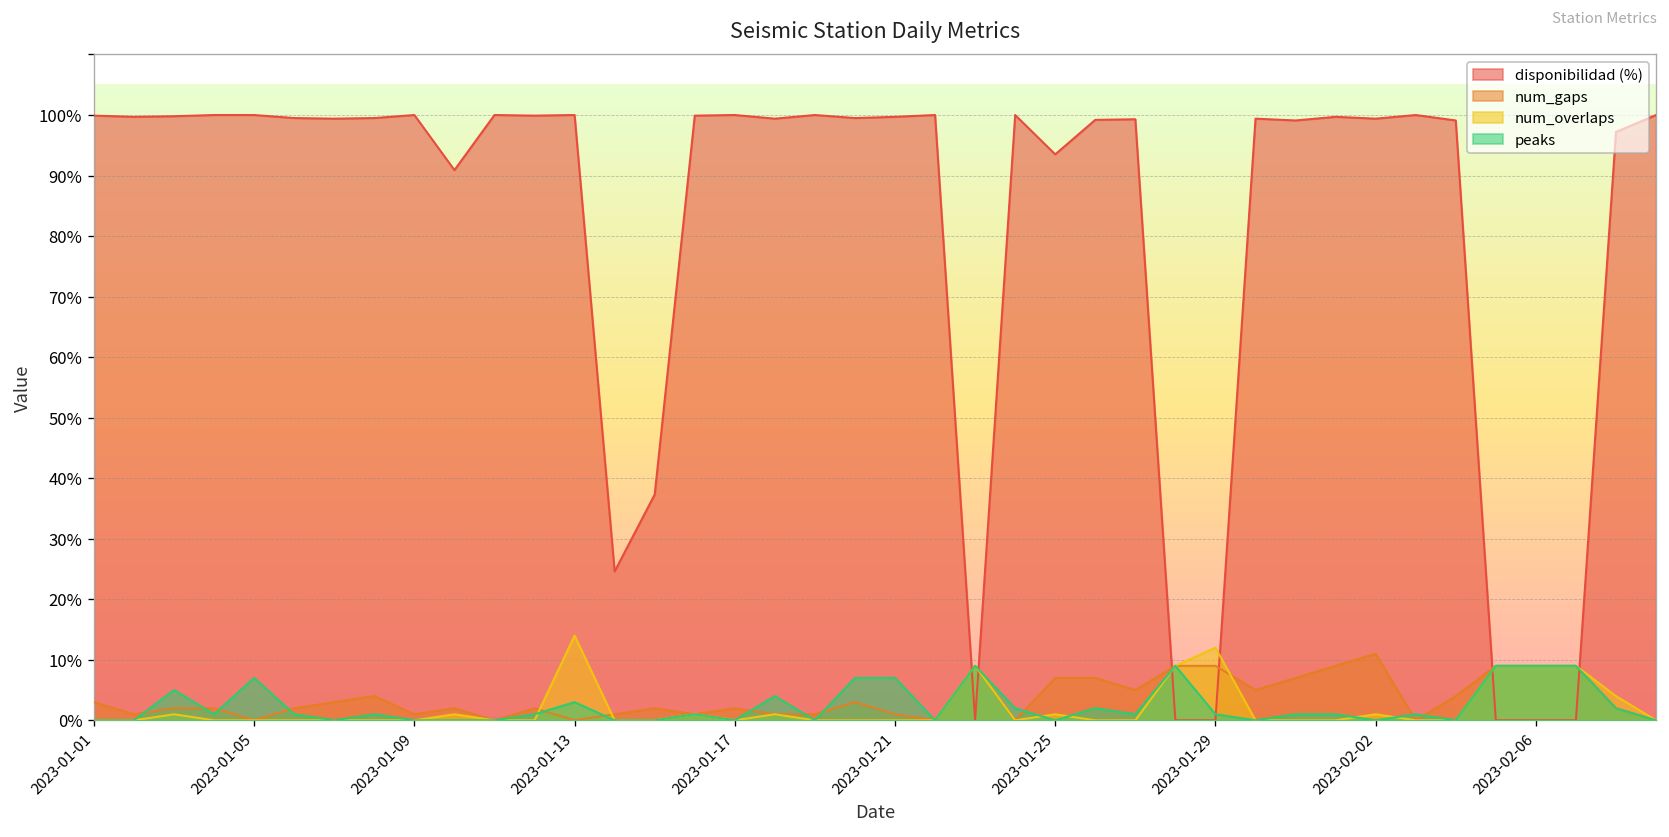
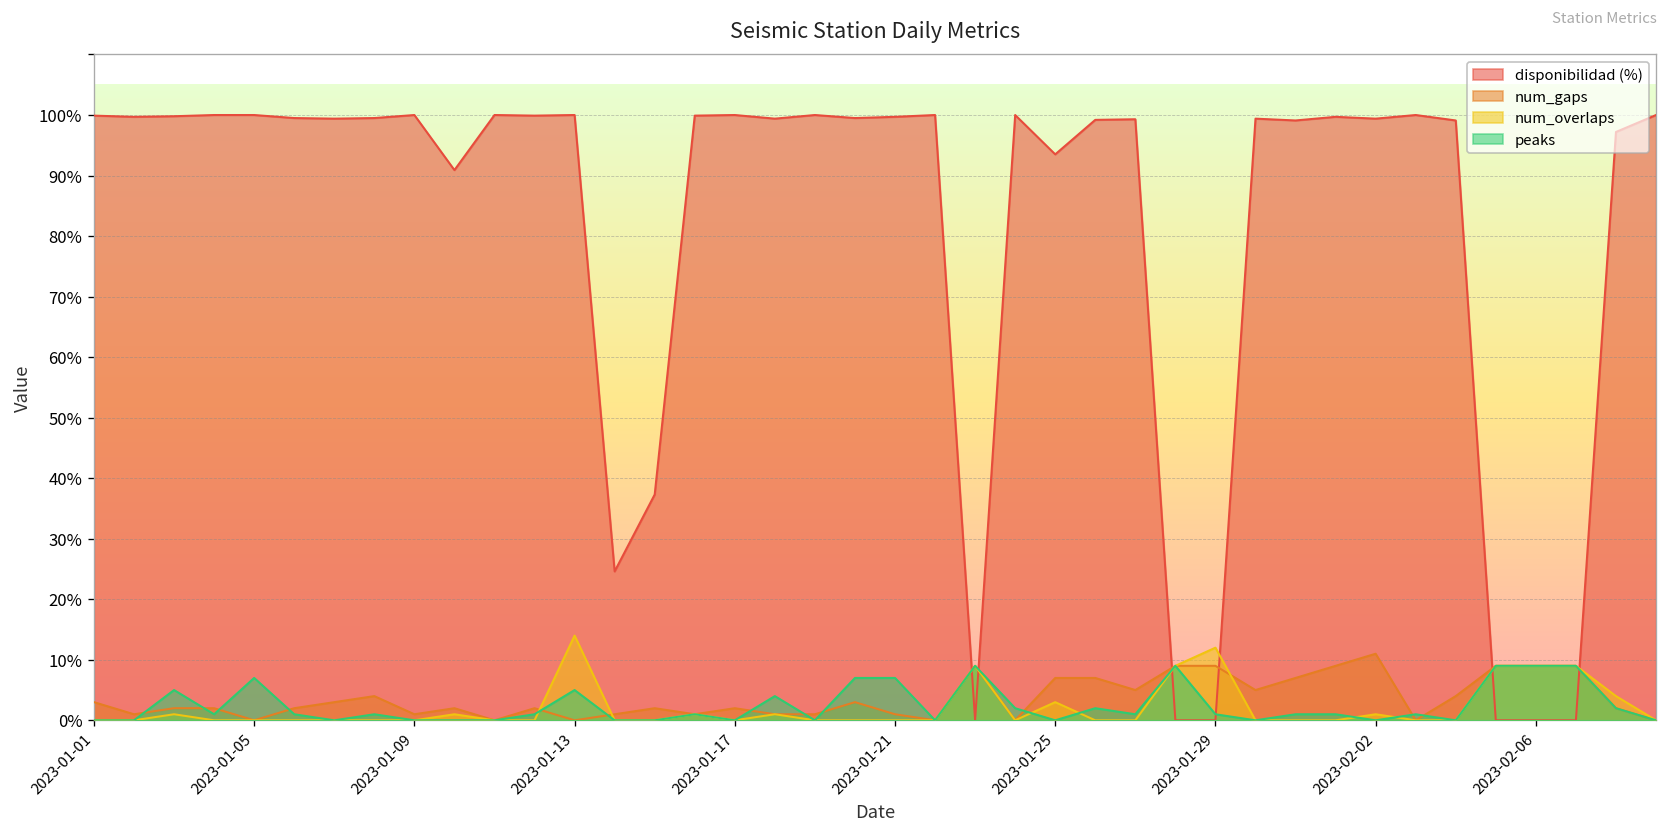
peaks, 2023-01-13: 3% -> 5%
num_overlaps, 2023-01-25: 1% -> 3%
